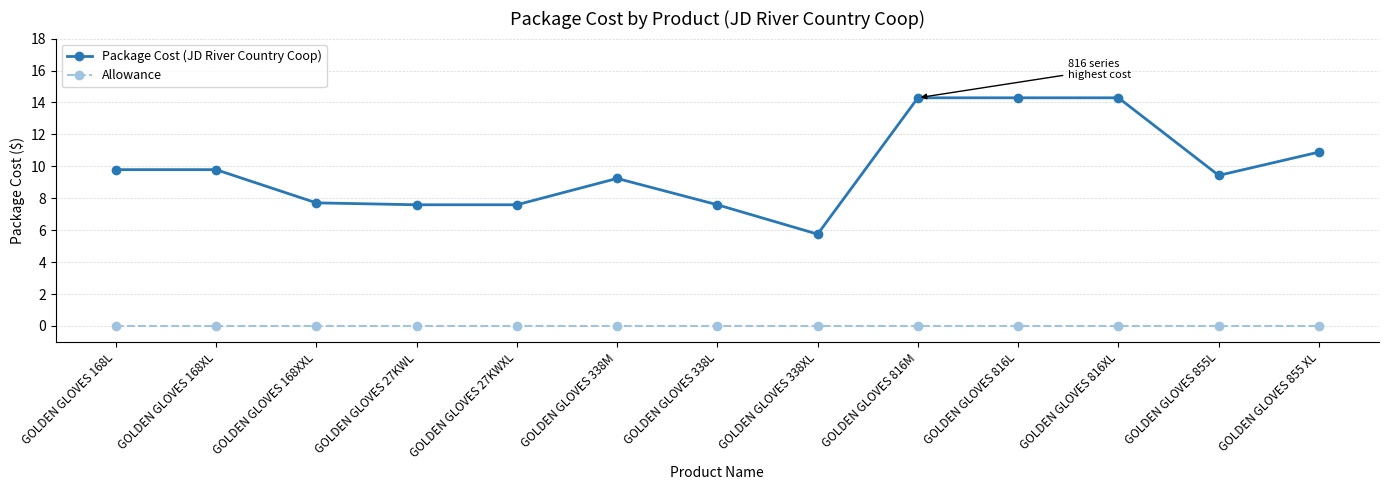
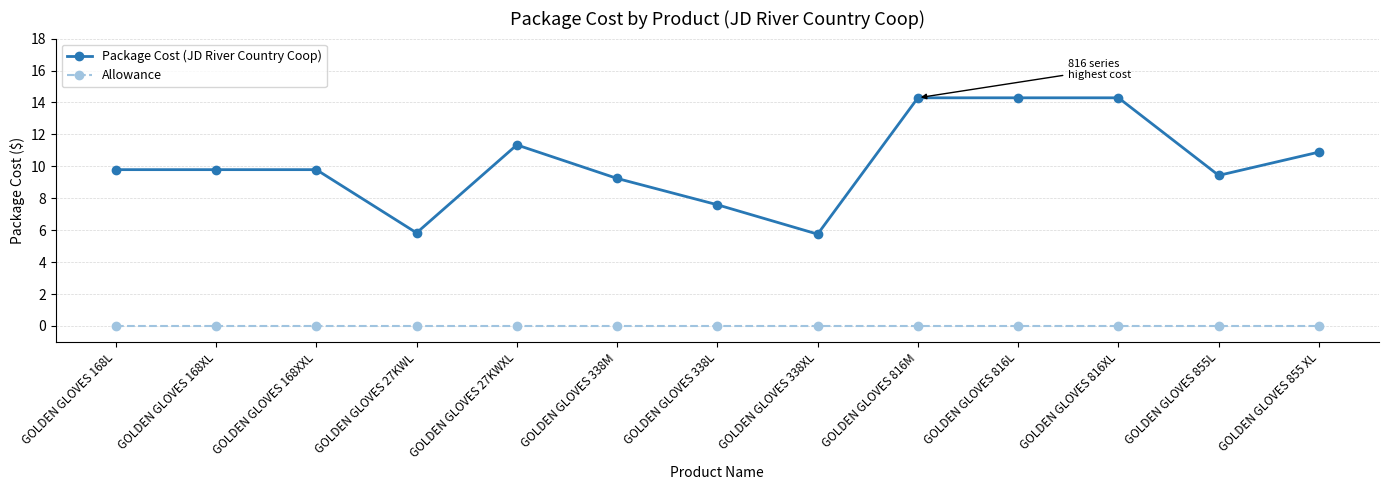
Package Cost (JD River Country Coop), GOLDEN GLOVES 168XXL: 7.7 -> 9.8
Package Cost (JD River Country Coop), GOLDEN GLOVES 27KWL: 7.6 -> 5.8
Package Cost (JD River Country Coop), GOLDEN GLOVES 27KWXL: 7.6 -> 11.3
